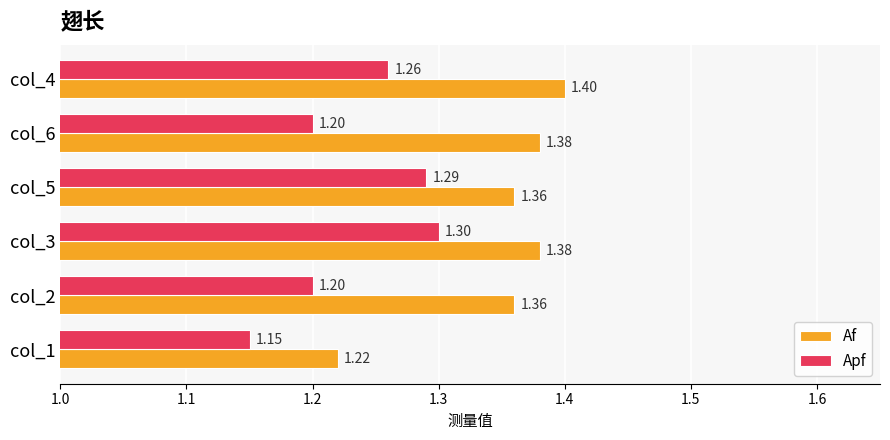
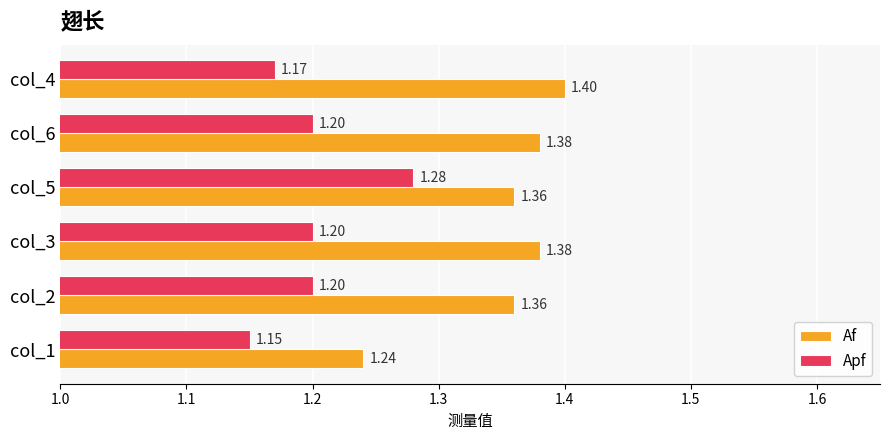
Apf, col_4: 1.26 -> 1.17
Apf, col_5: 1.29 -> 1.28
Apf, col_3: 1.30 -> 1.20
Af, col_1: 1.22 -> 1.24
